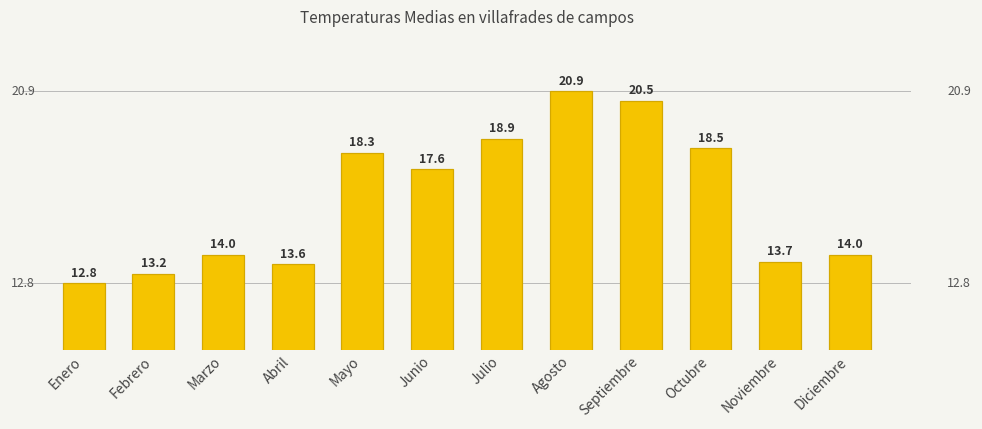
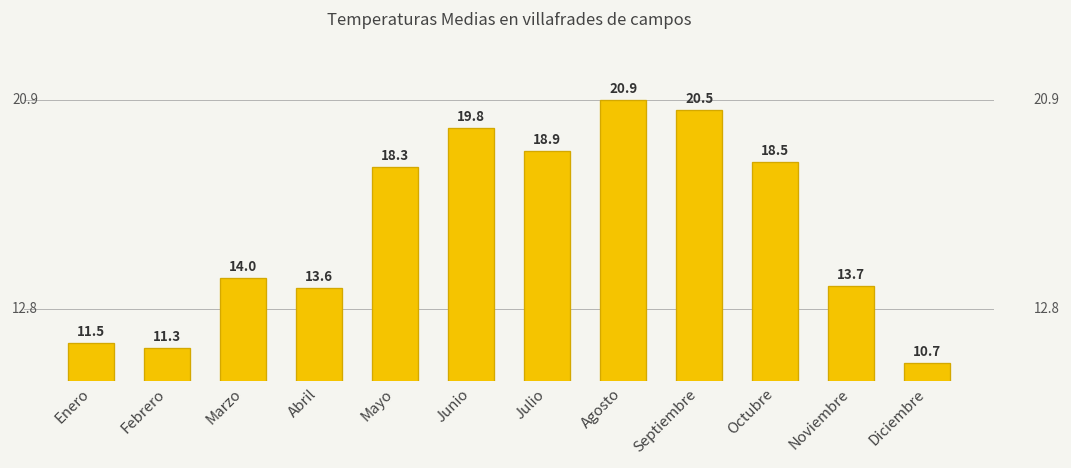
Enero: 12.8 -> 11.5
Febrero: 13.2 -> 11.3
Junio: 17.6 -> 19.8
Diciembre: 14.0 -> 10.7
